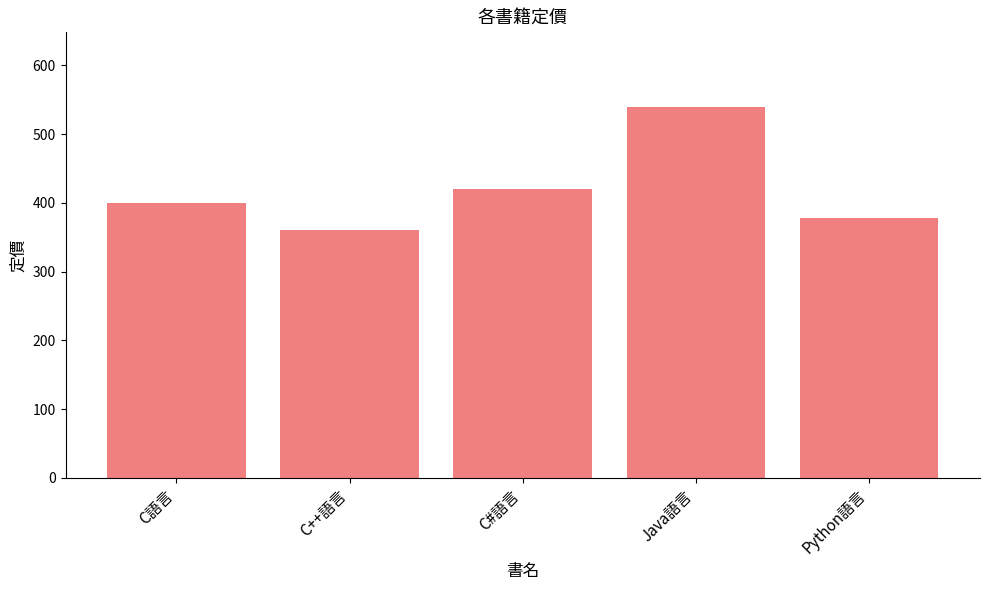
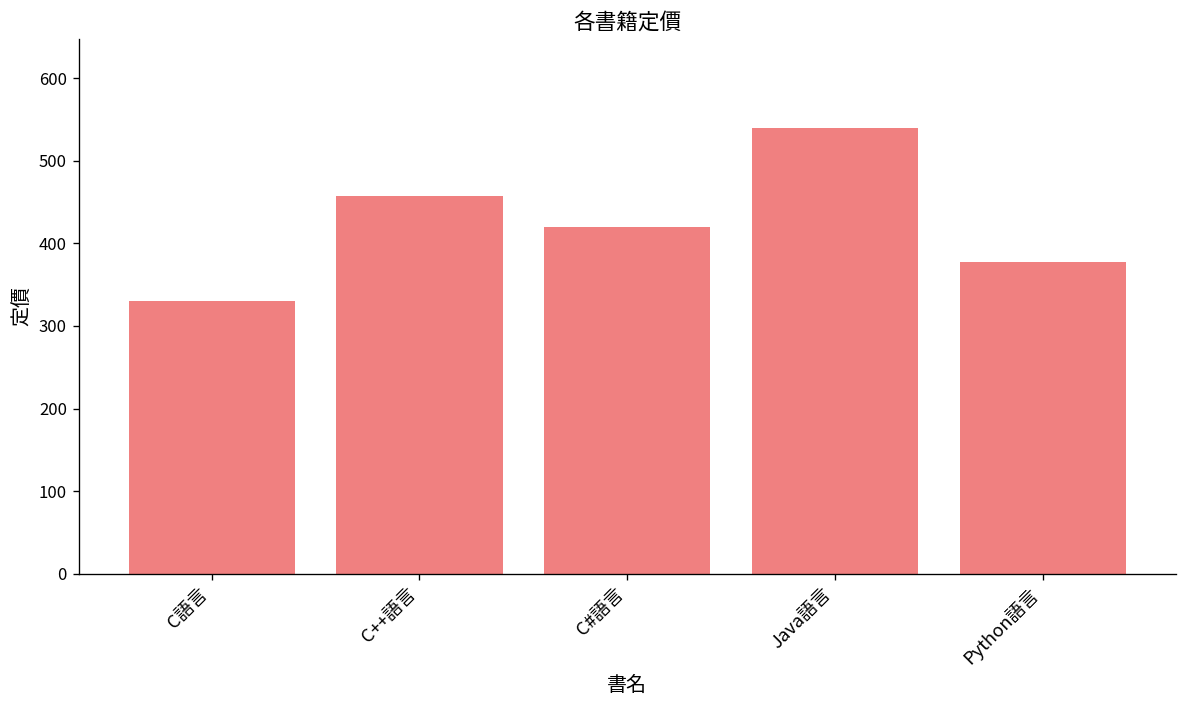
C語言: 400 -> 330
C++語言: 360 -> 460
